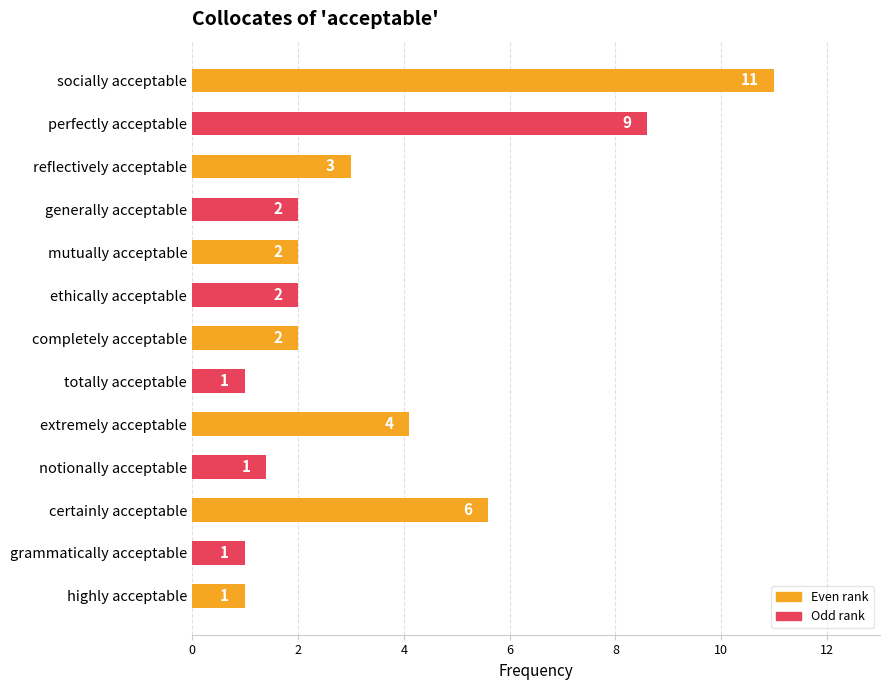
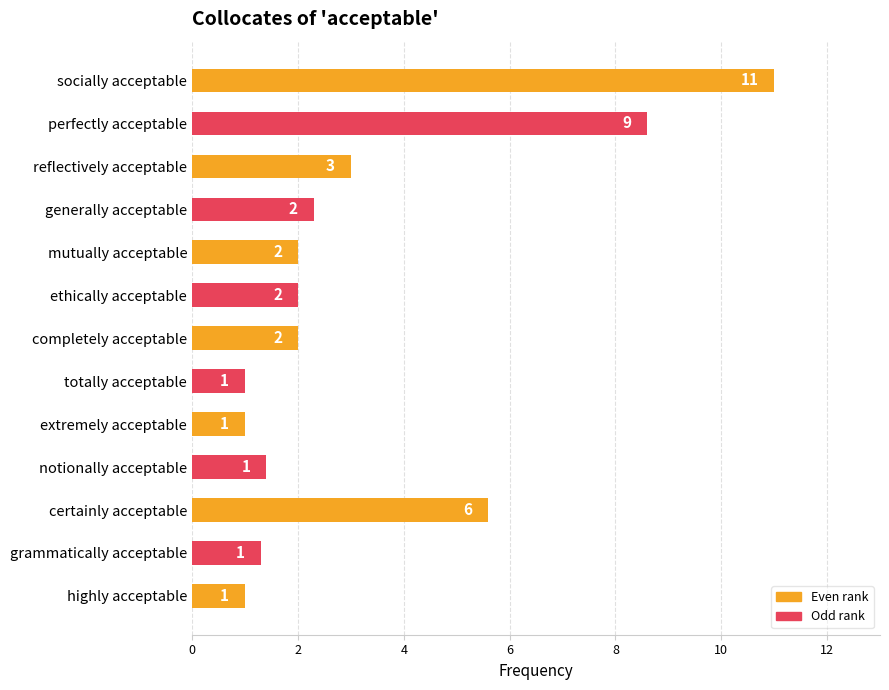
generally acceptable: 2.0 -> 2.3
extremely acceptable: 4 -> 1
grammatically acceptable: 1.0 -> 1.3
